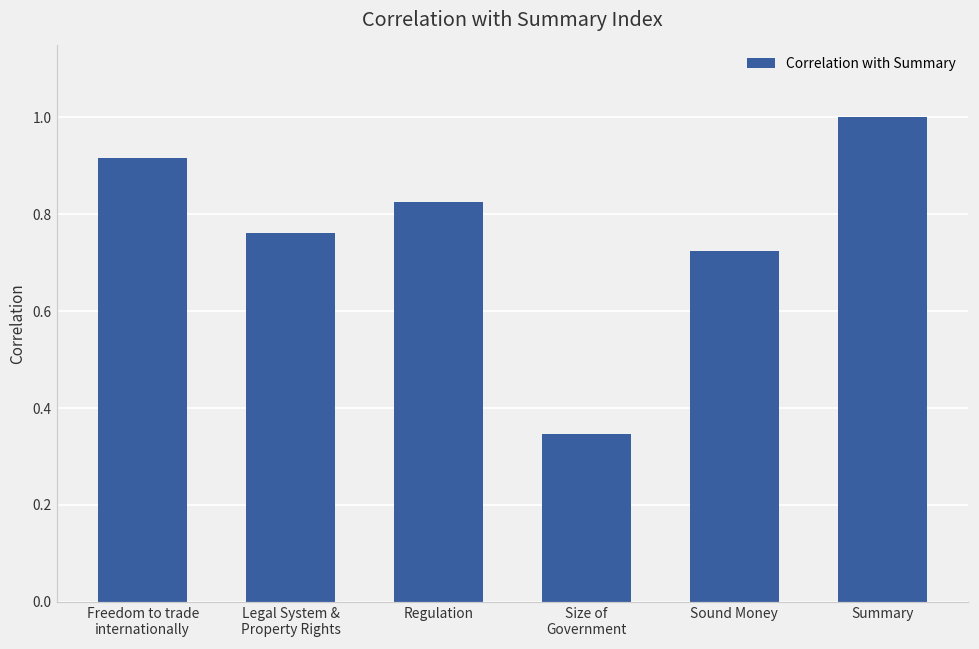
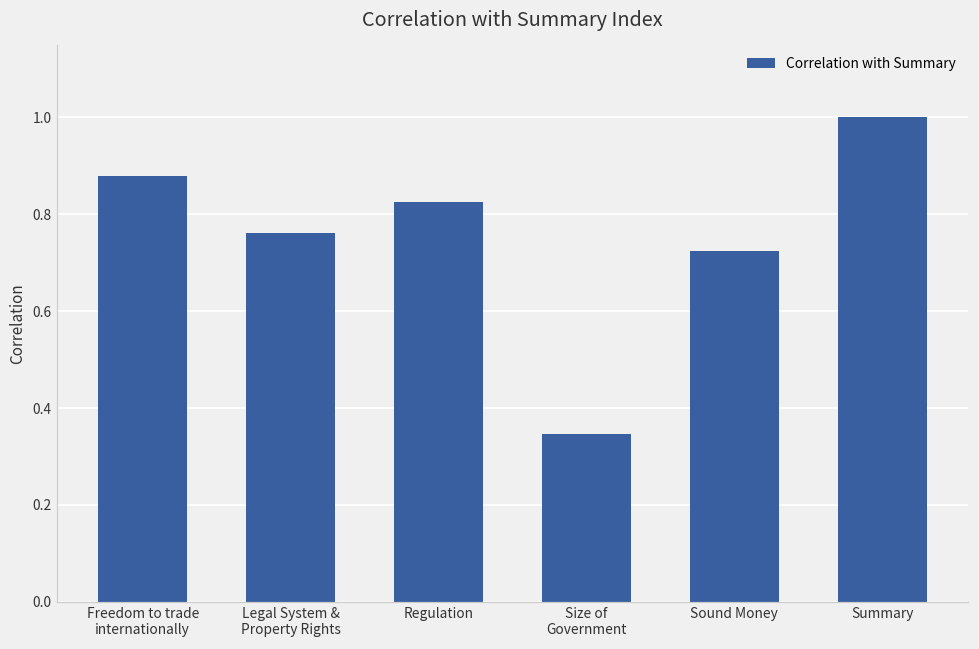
Freedom to trade internationally: 0.92 -> 0.88
